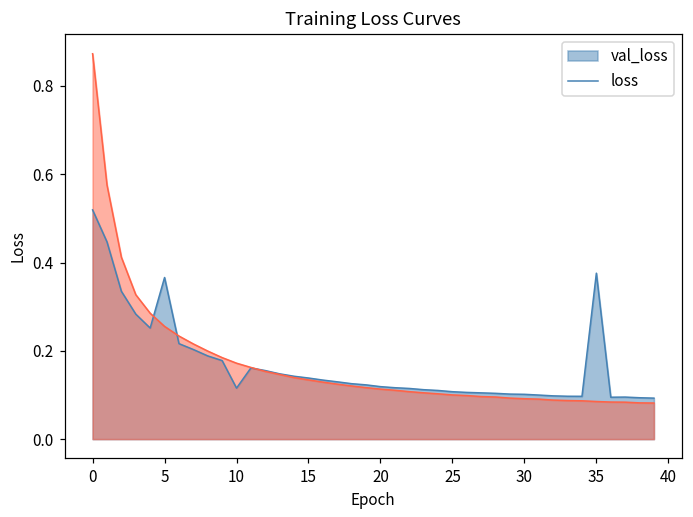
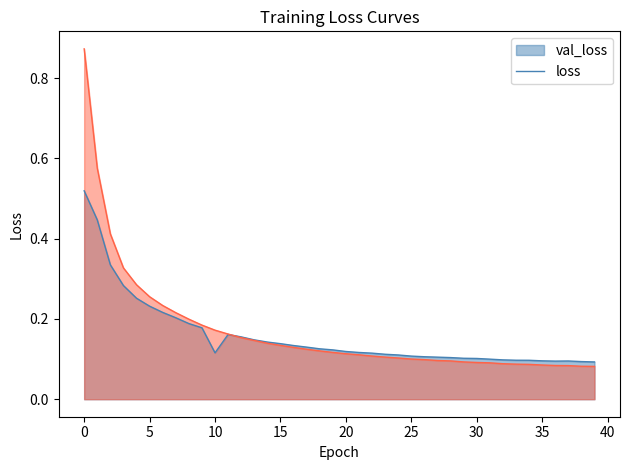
val_loss, 5: 0.37 -> 0.23
val_loss, 35: 0.38 -> 0.10
